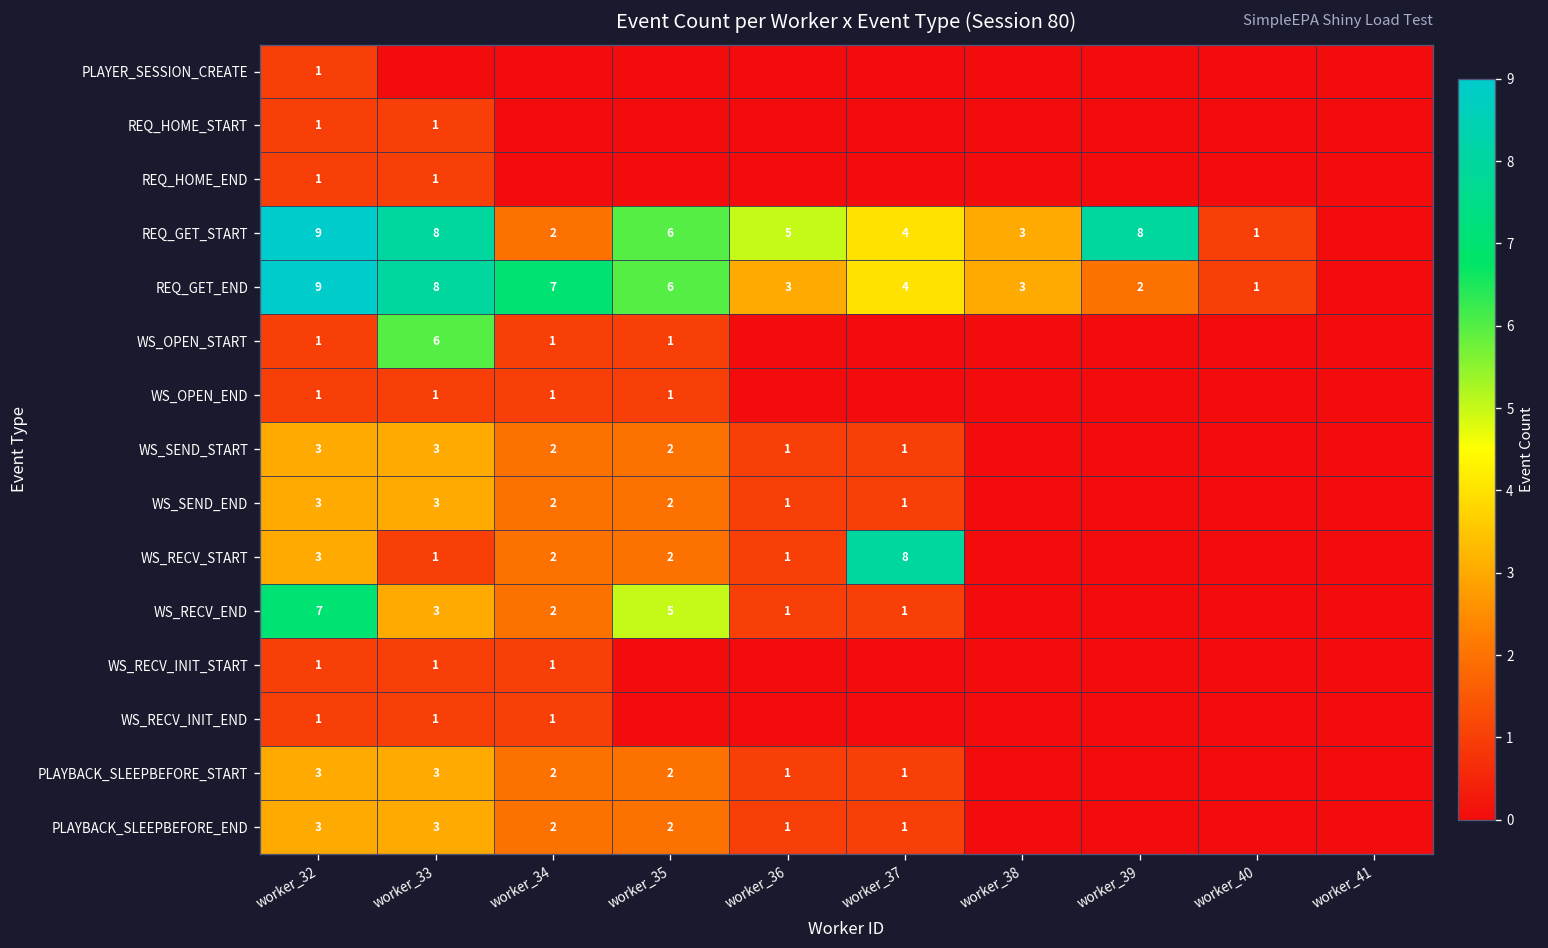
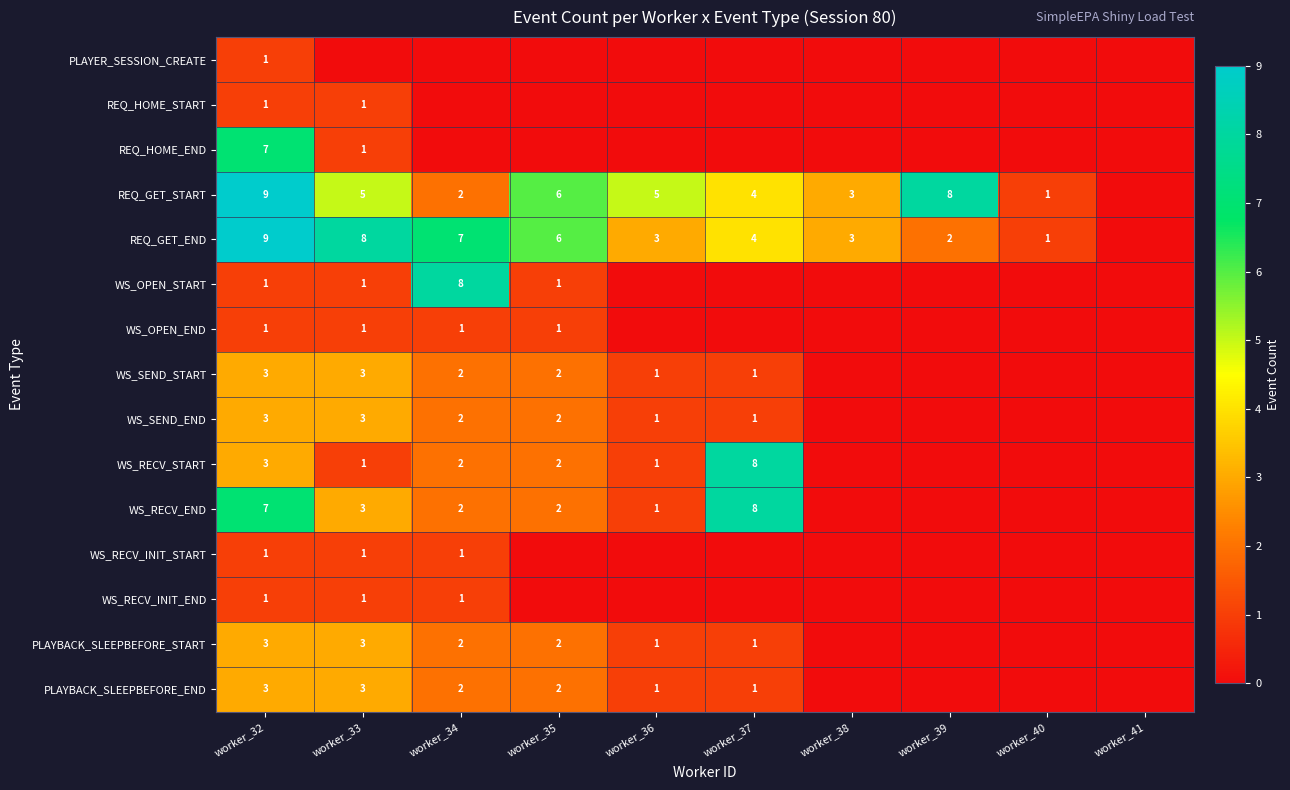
REQ_HOME_END, worker_32: 1 -> 7
REQ_GET_START, worker_33: 8 -> 5
WS_OPEN_START, worker_33: 6 -> 1
WS_OPEN_START, worker_34: 1 -> 8
WS_RECV_END, worker_35: 5 -> 2
WS_RECV_END, worker_37: 1 -> 8
